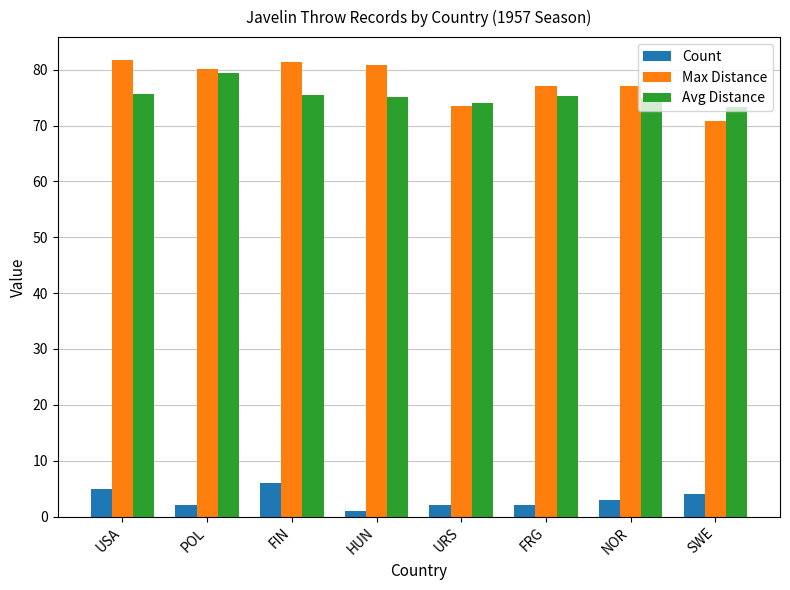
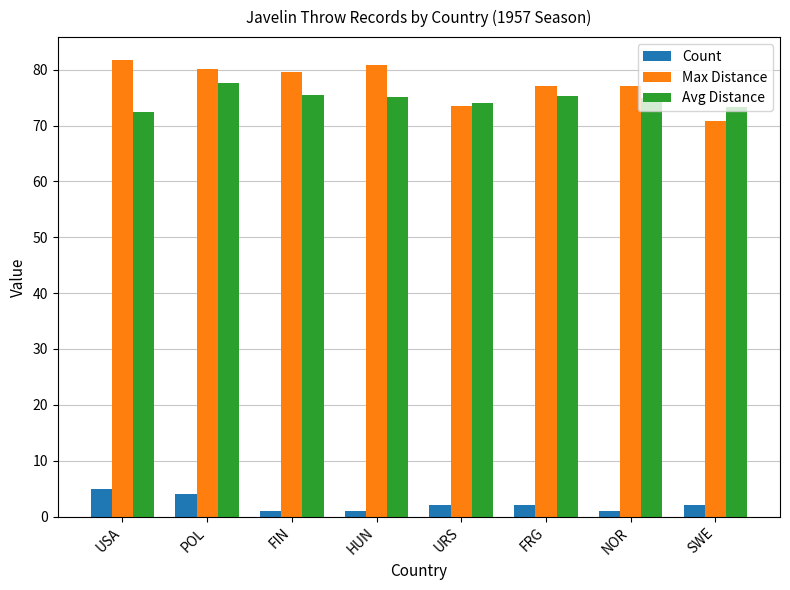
Avg Distance, USA: 76 -> 72
Count, POL: 2 -> 4
Avg Distance, POL: 80 -> 78
Count, FIN: 6 -> 1
Max Distance, FIN: 81 -> 80
Count, NOR: 3 -> 1
Count, SWE: 4 -> 2
